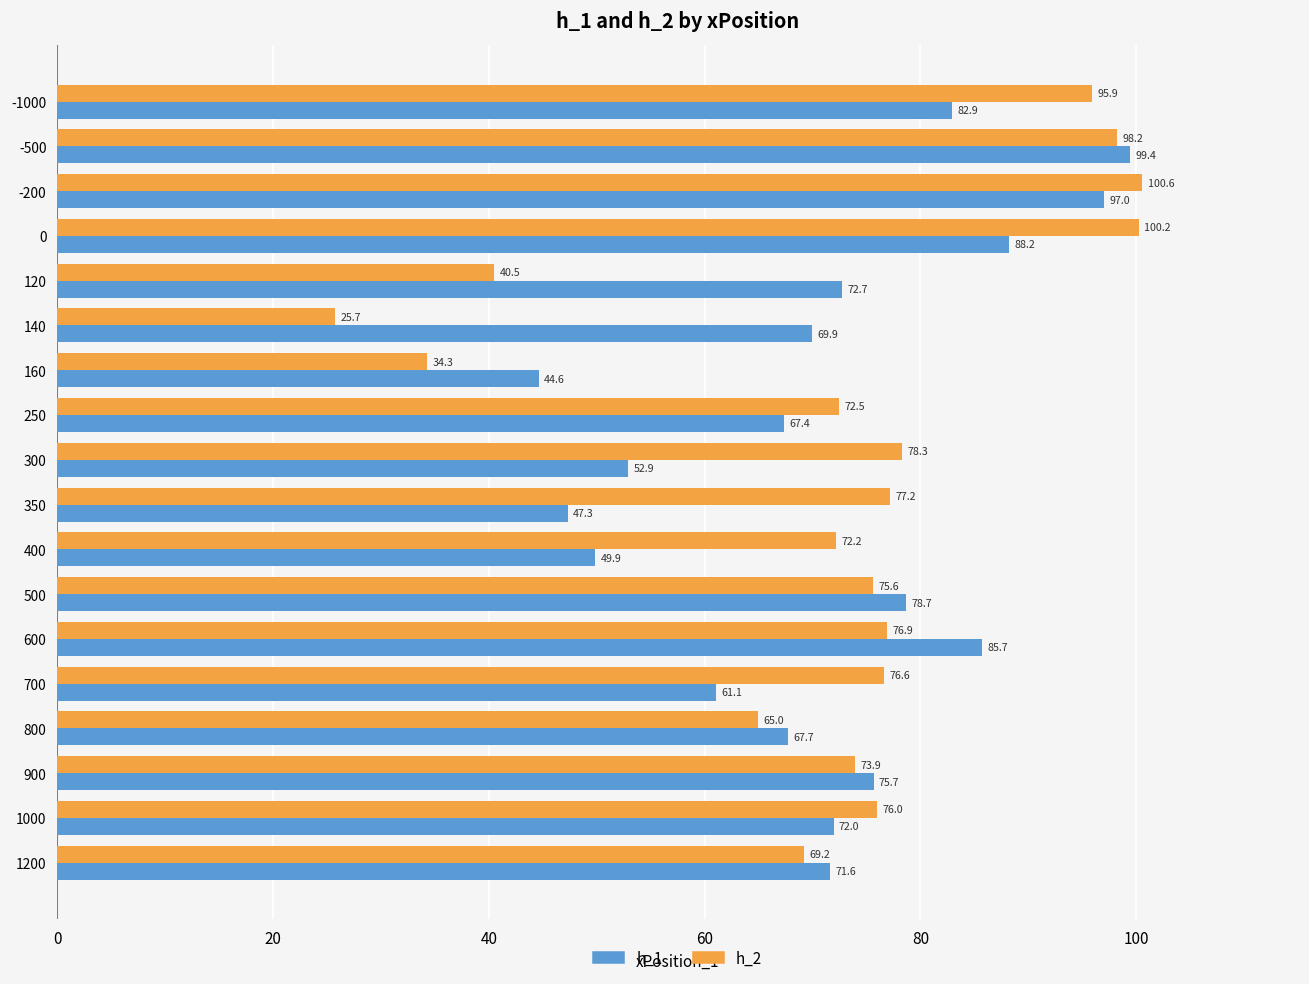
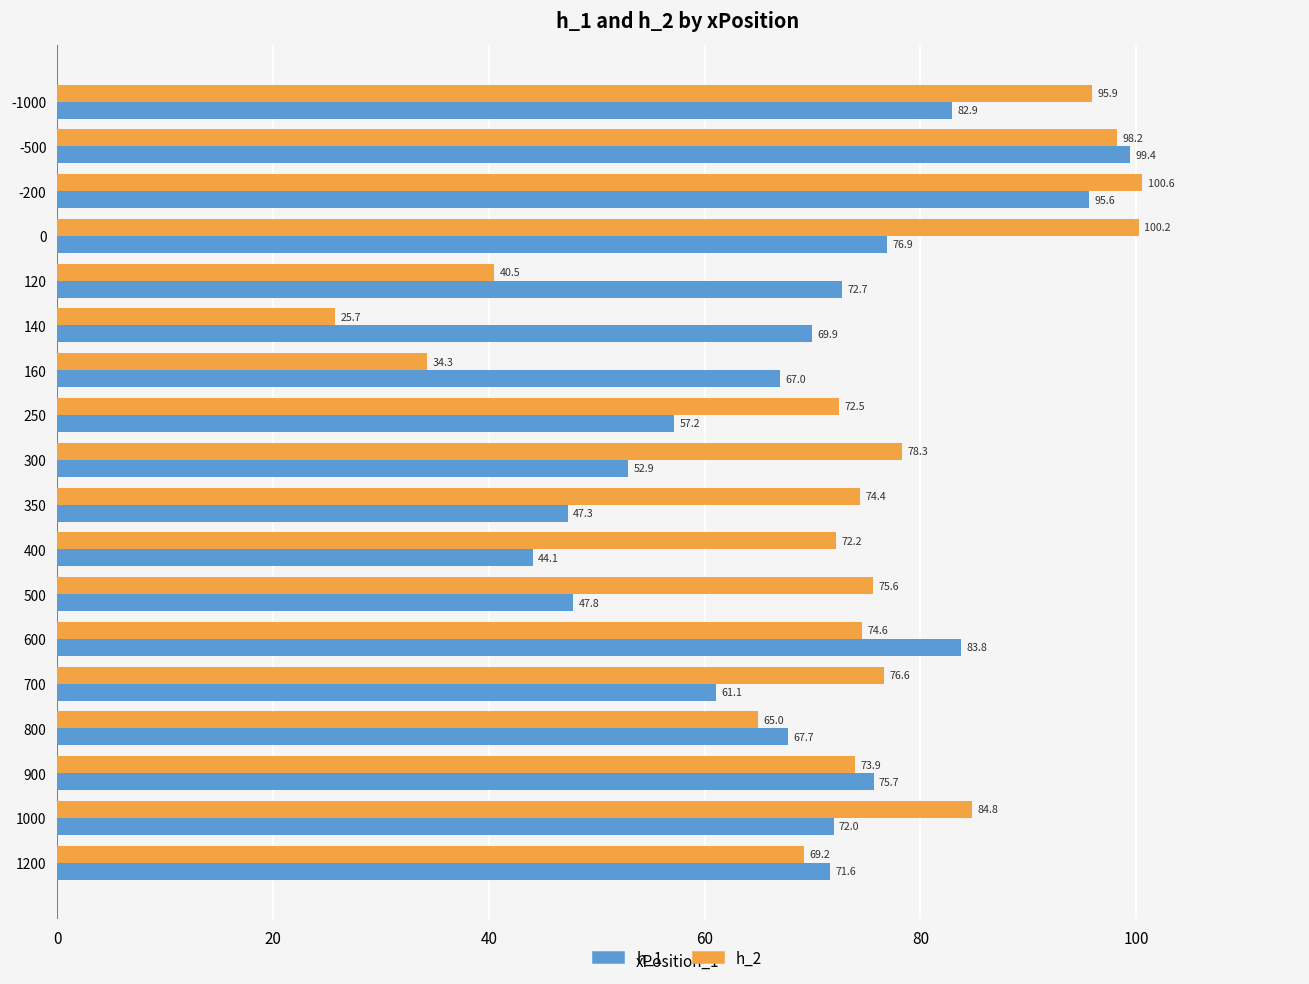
h_1, -200: 97.0 -> 95.6
h_1, 0: 88.2 -> 76.9
h_1, 160: 44.6 -> 67.0
h_1, 250: 67.4 -> 57.2
h_2, 350: 77.2 -> 74.4
h_1, 400: 49.9 -> 44.1
h_1, 500: 78.7 -> 47.8
h_2, 600: 76.9 -> 74.6
h_1, 600: 85.7 -> 83.8
h_2, 1000: 76.0 -> 84.8
